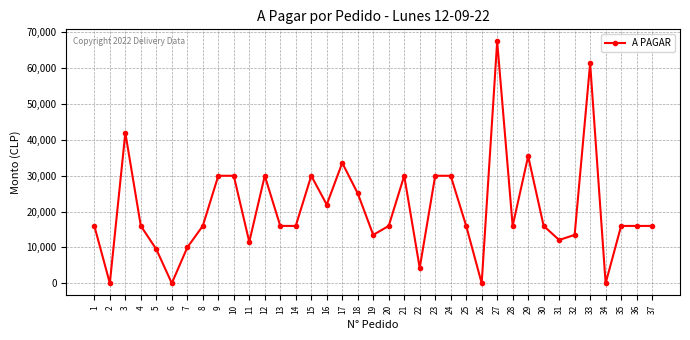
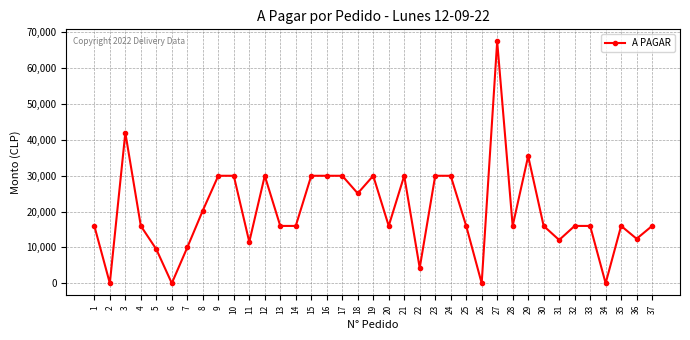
8: 16,000 -> 20,000
16: 22,000 -> 30,000
17: 34,000 -> 30,000
19: 13,000 -> 30,000
32: 13,000 -> 16,000
33: 61,000 -> 16,000
36: 16,000 -> 12,000
